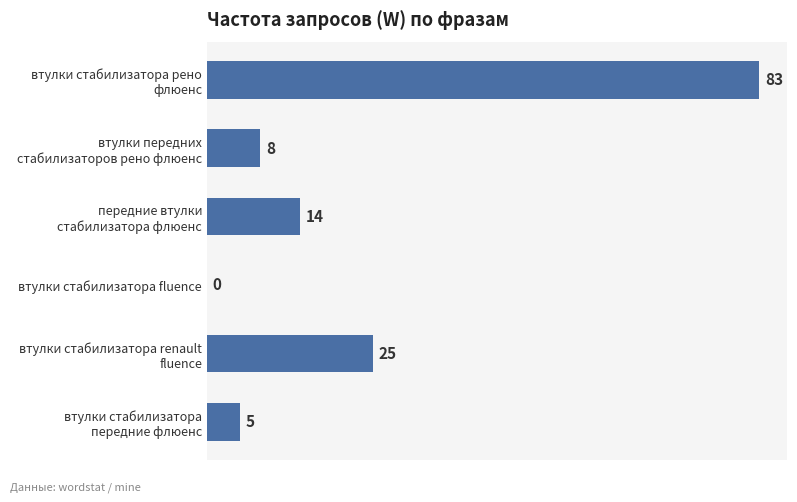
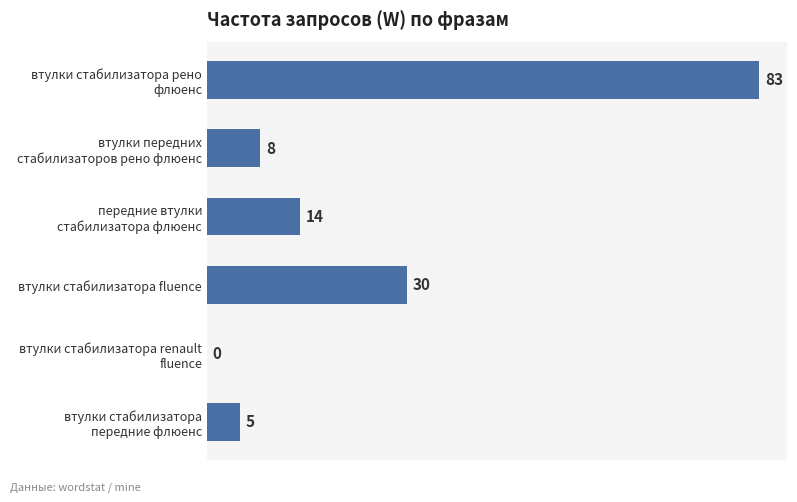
втулки стабилизатора fluence: 0 -> 30
втулки стабилизатора renault fluence: 25 -> 0
